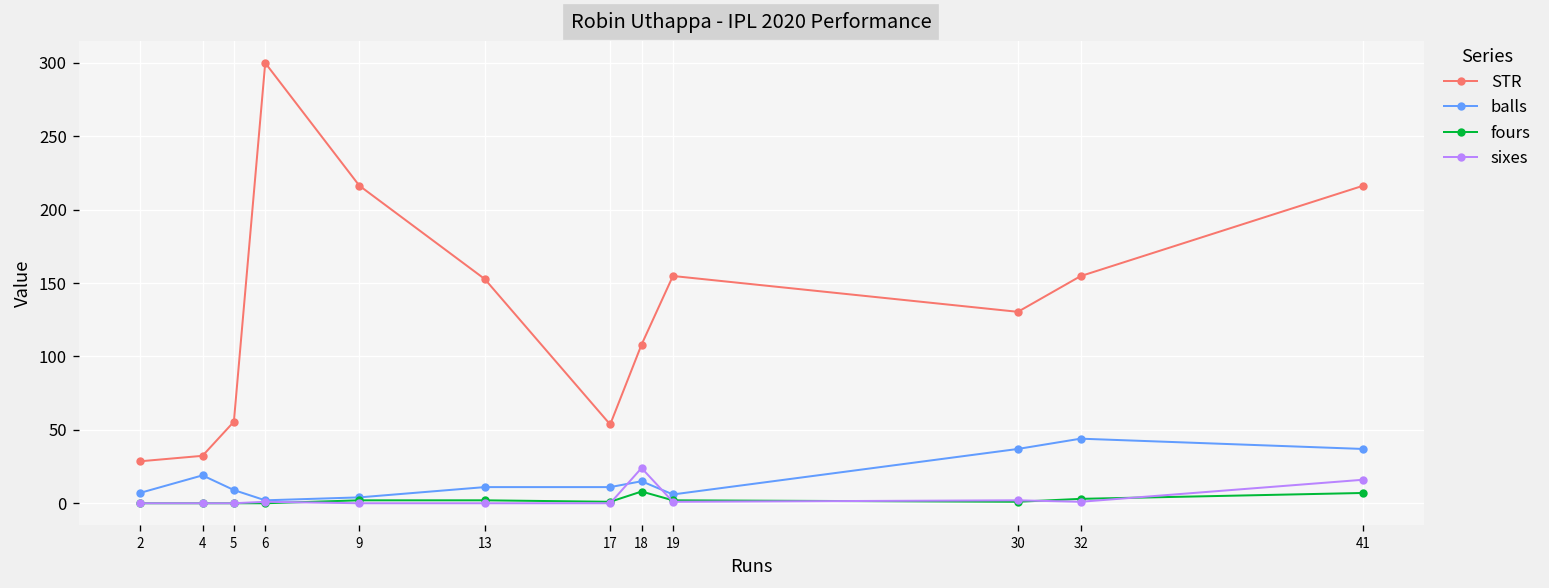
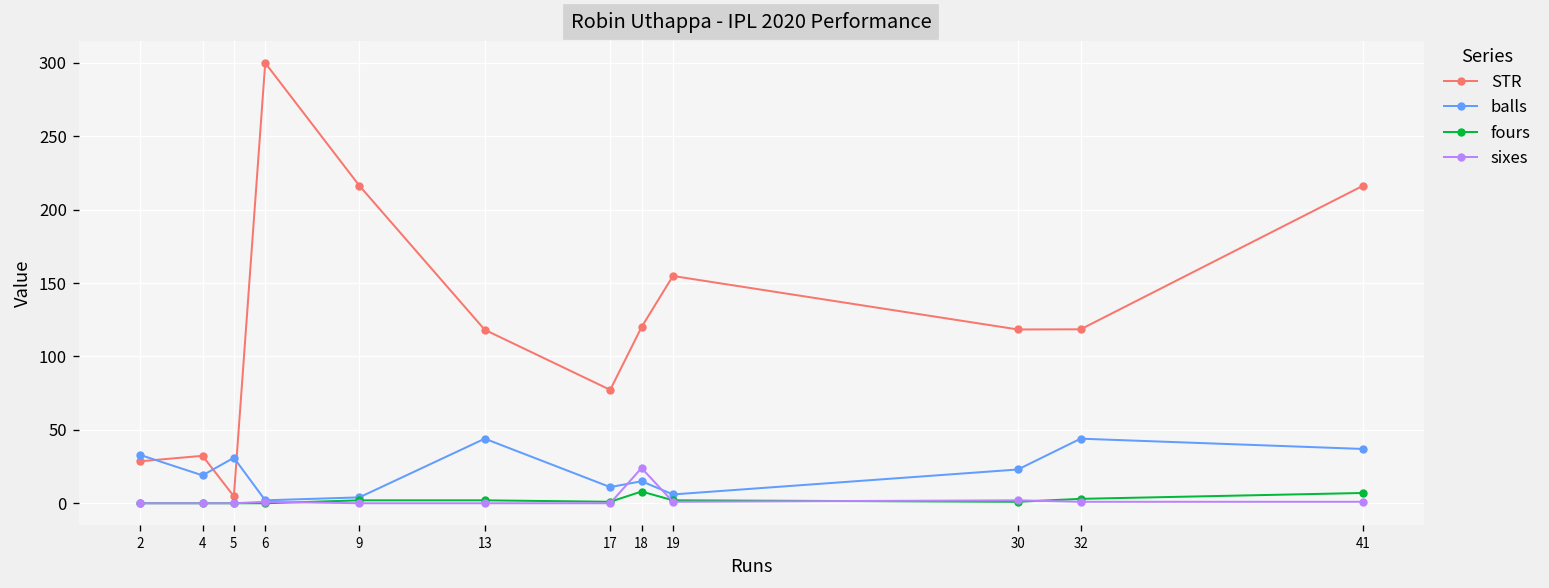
balls, 2: 7 -> 33
STR, 5: 56 -> 5
balls, 5: 9 -> 31
STR, 13: 153 -> 118
balls, 13: 11 -> 44
STR, 17: 54 -> 77
STR, 18: 108 -> 120
STR, 30: 130 -> 118
balls, 30: 37 -> 23
STR, 32: 155 -> 119
sixes, 41: 16 -> 1
